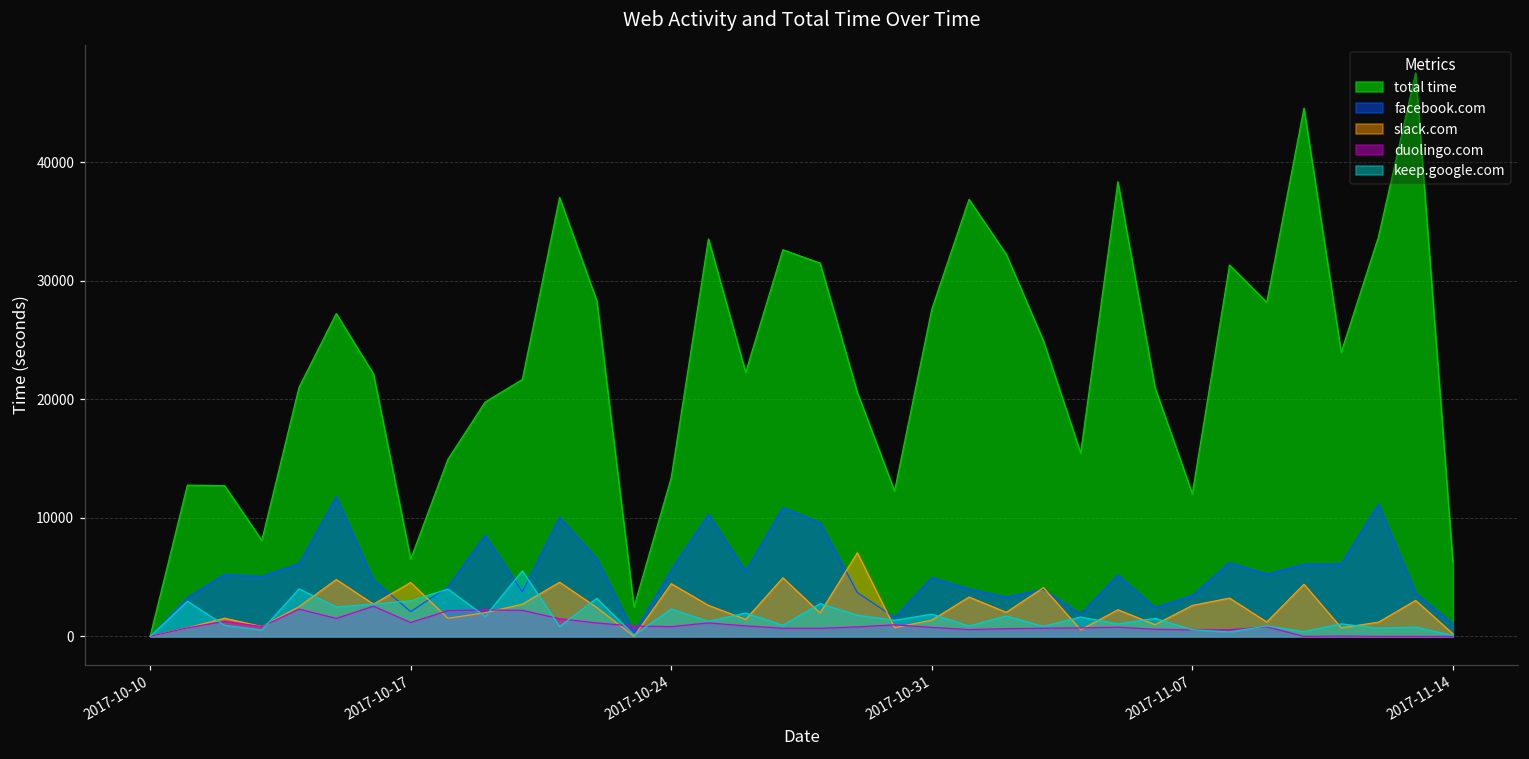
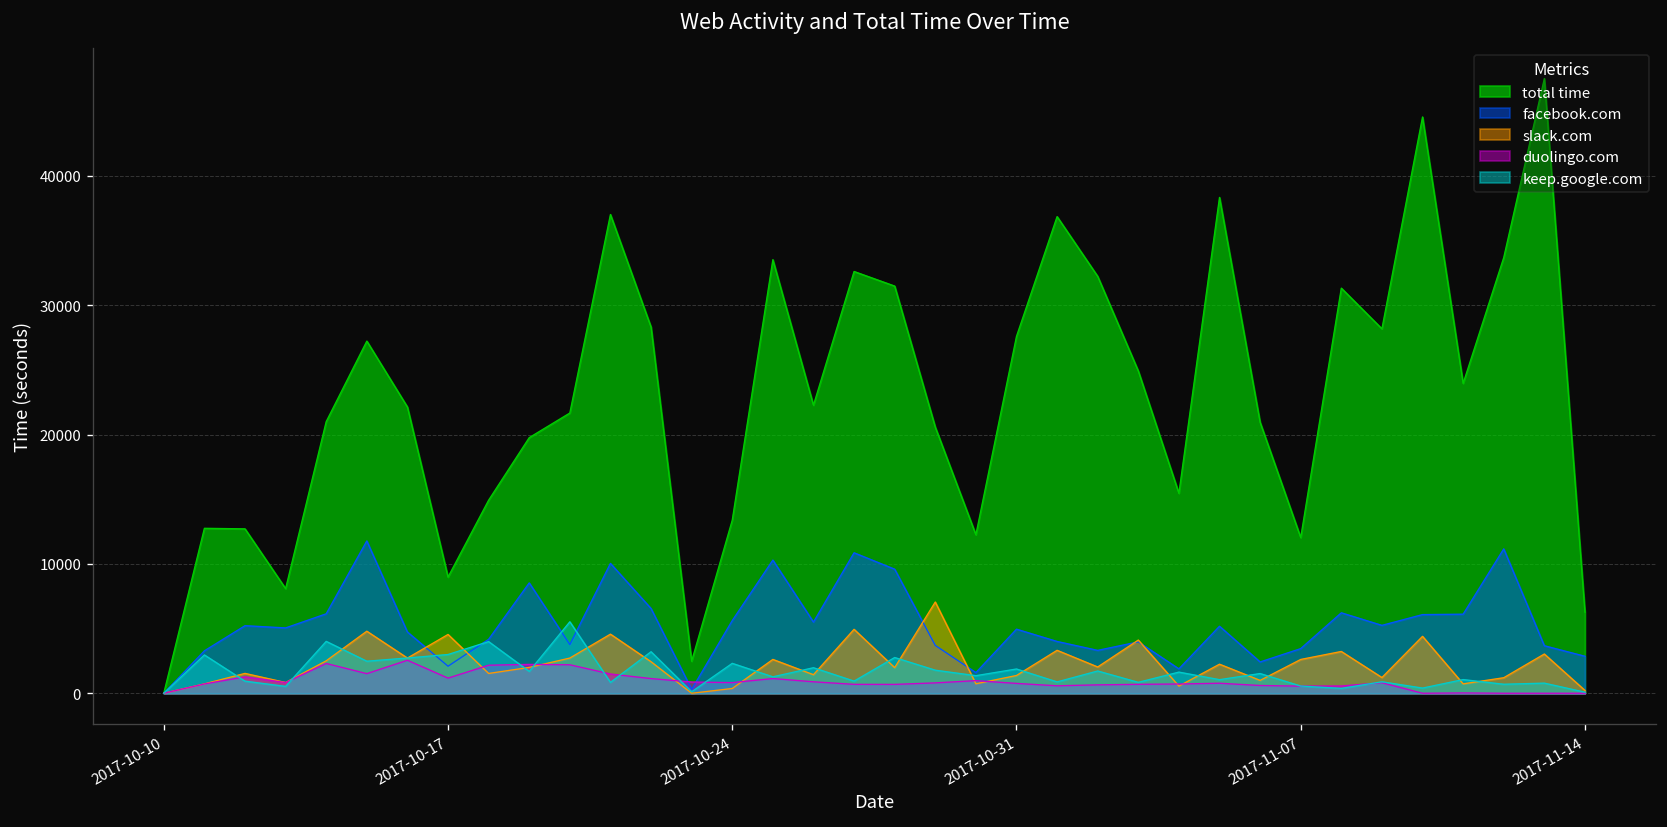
total time, 2017-10-17: 6500 -> 9000
slack.com, 2017-10-24: 4400 -> 400
facebook.com, 2017-11-14: 1100 -> 2900
